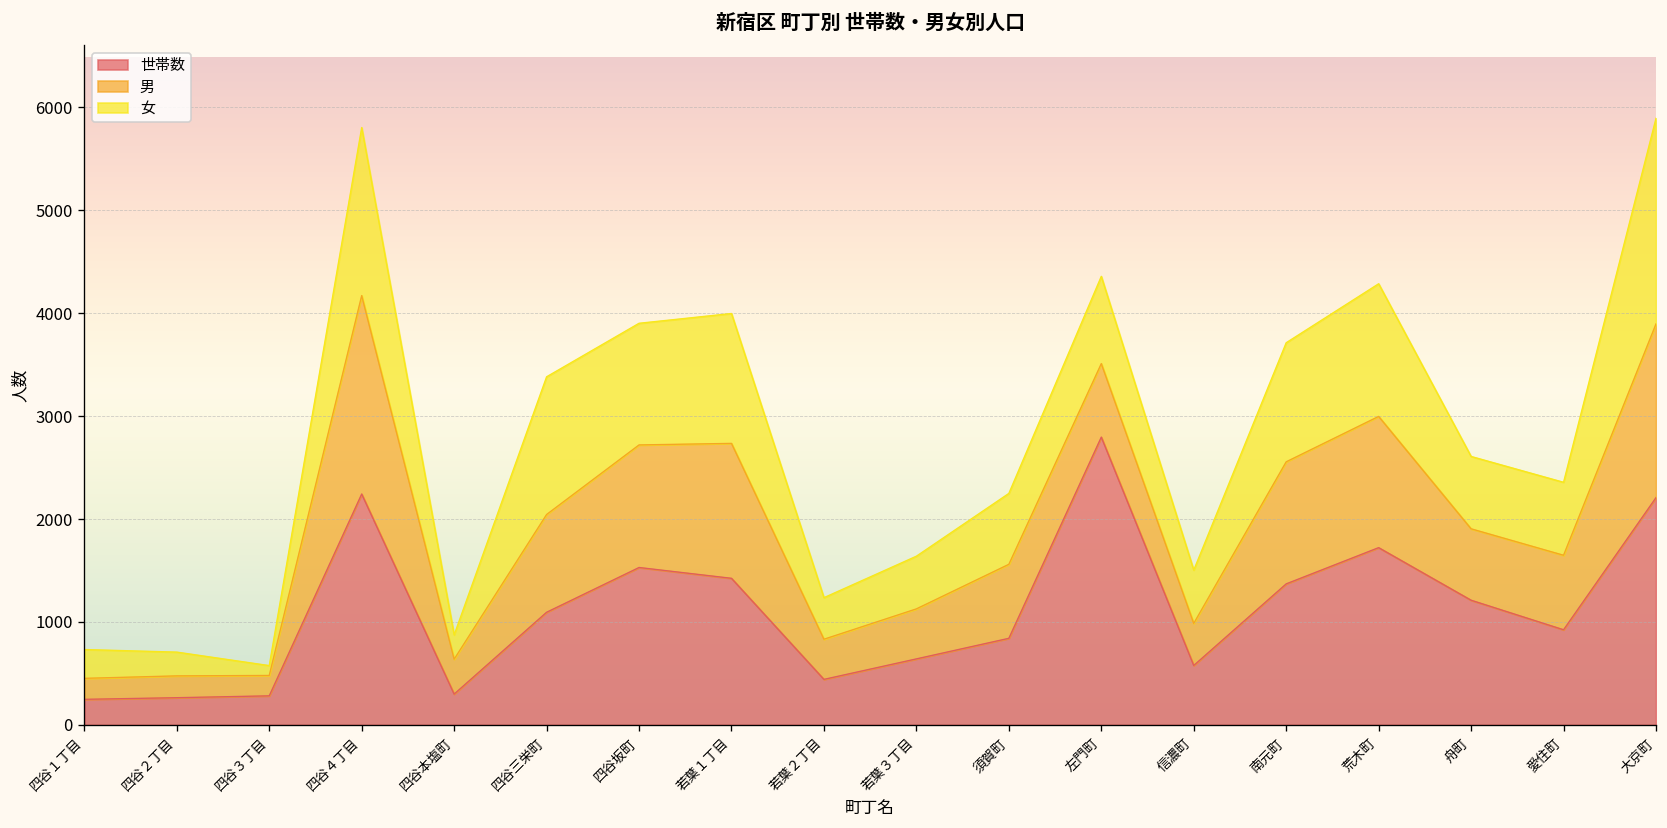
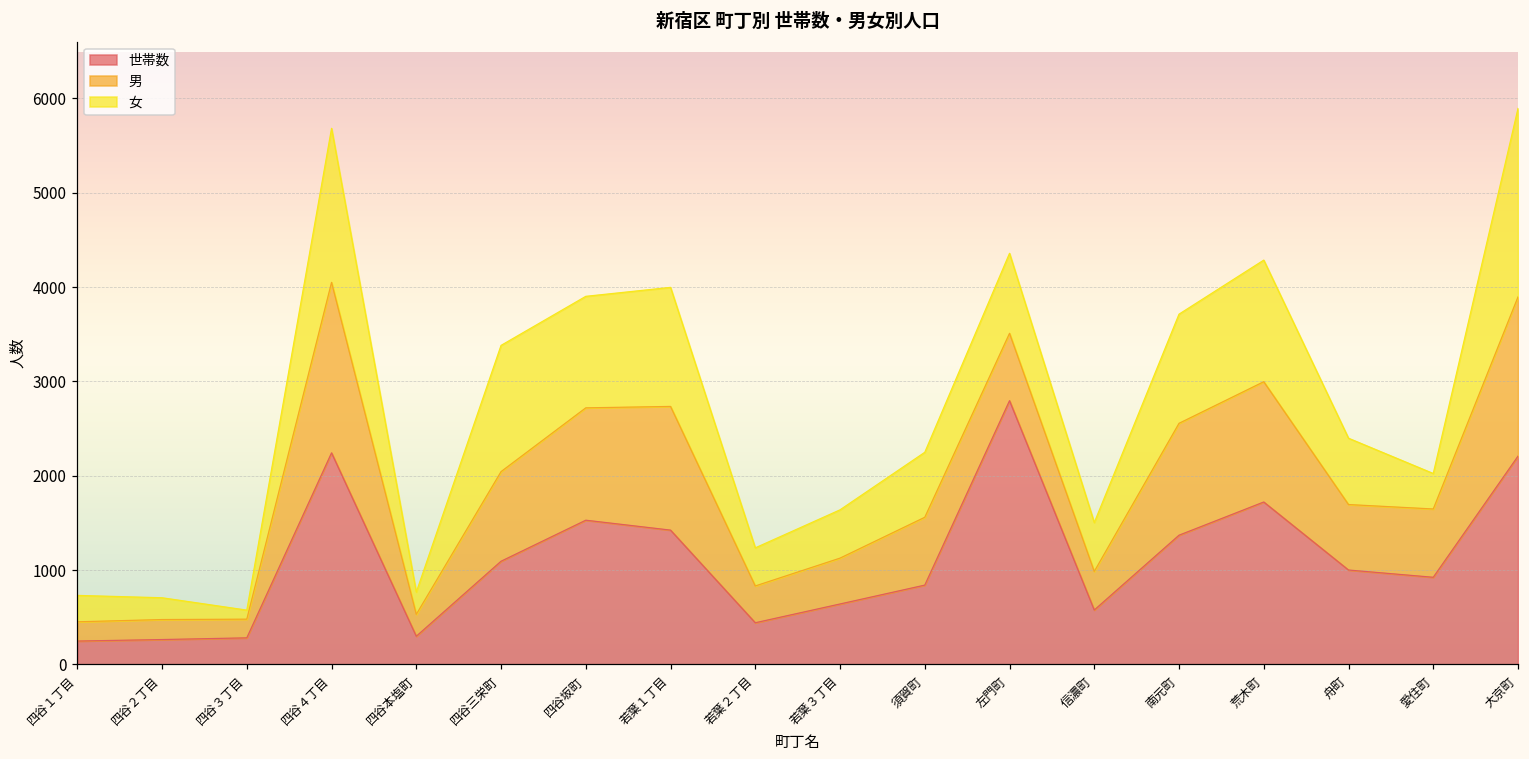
男, 四谷４丁目: 1900 -> 1800
男, 四谷本塩町: 300 -> 200
世帯数, 舟町: 1200 -> 1000
女, 愛住町: 700 -> 400
